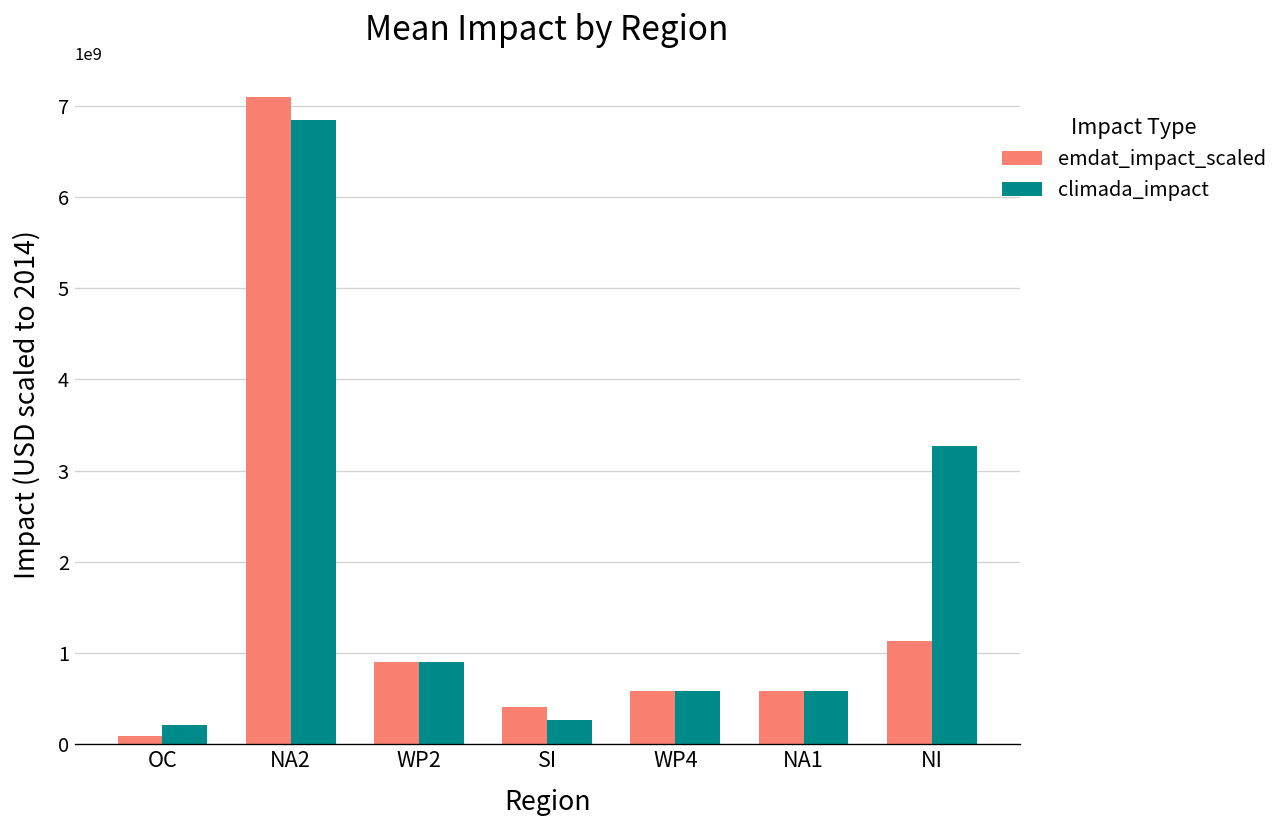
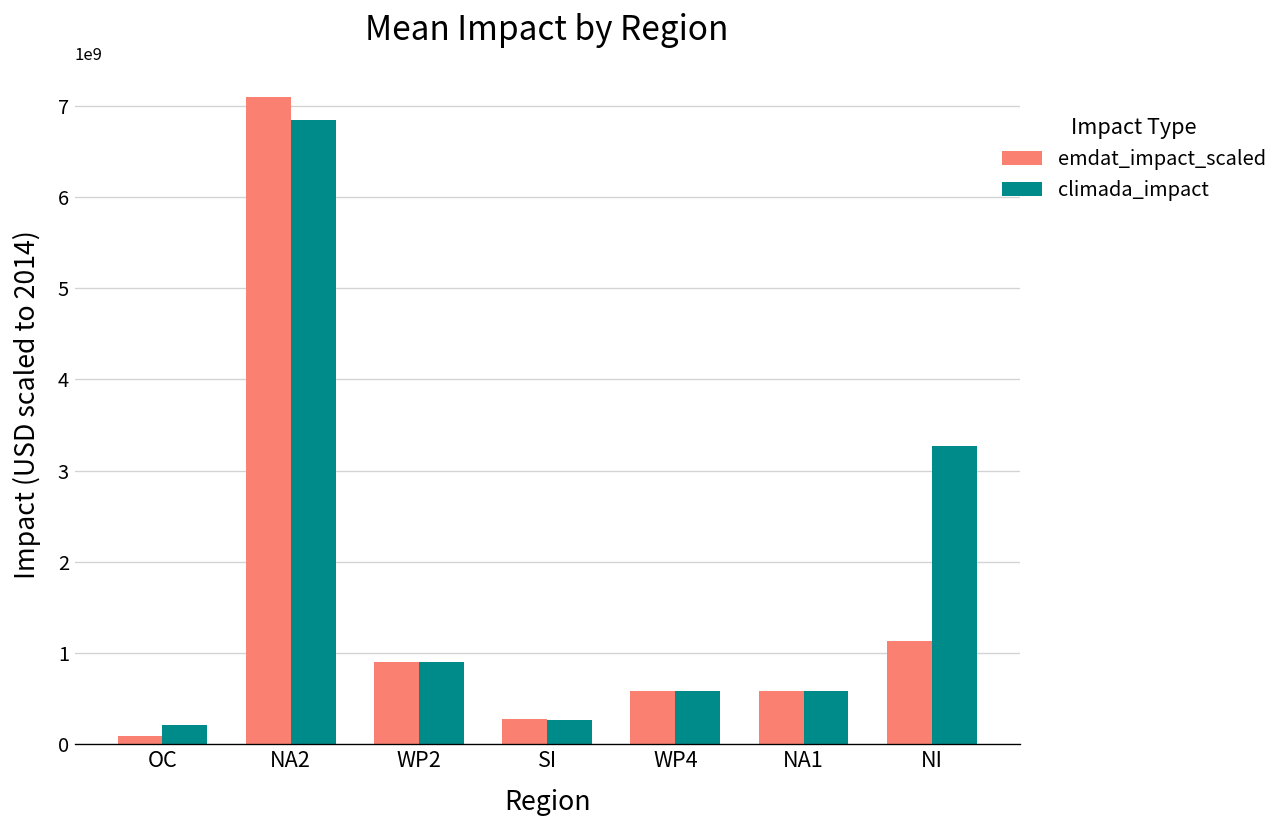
emdat_impact_scaled, SI: 400000000 -> 300000000
